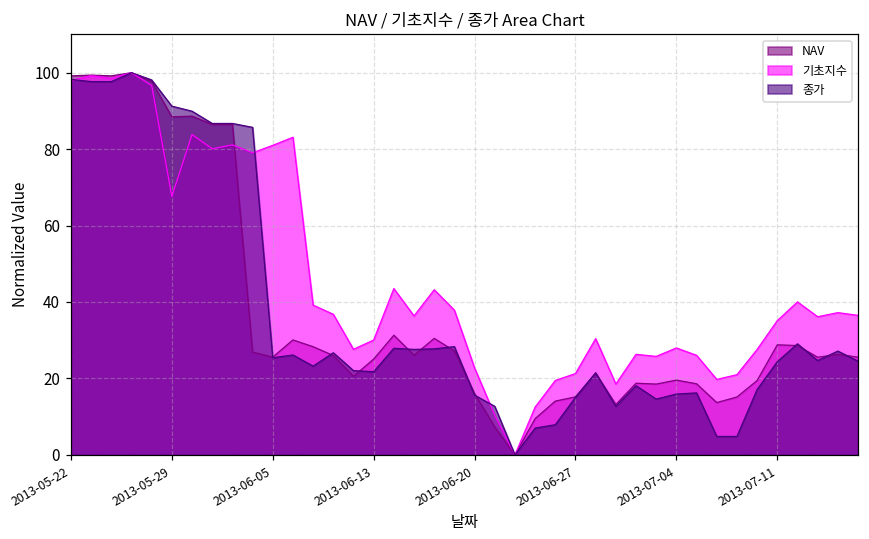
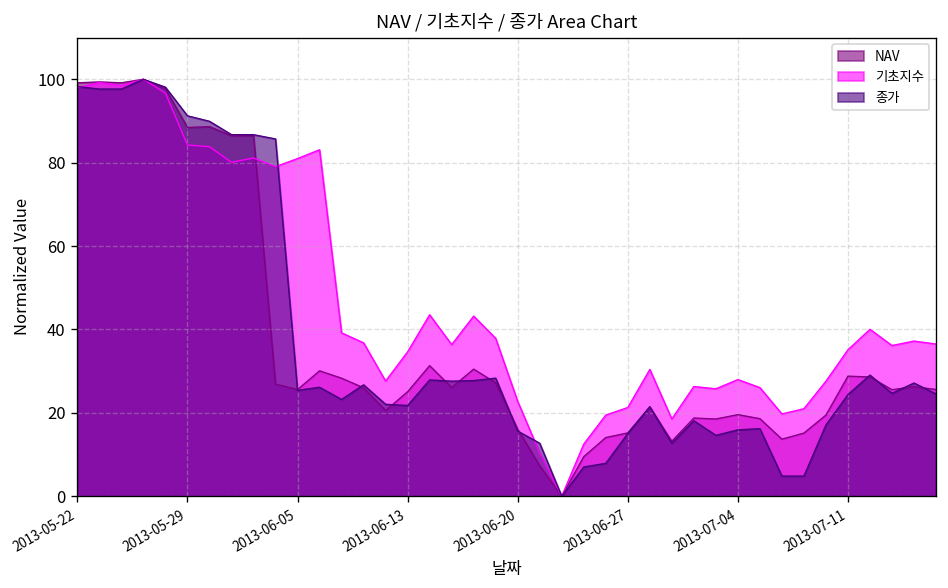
기초지수, 2013-05-29: 68 -> 84
기초지수, 2013-06-13: 30 -> 35
